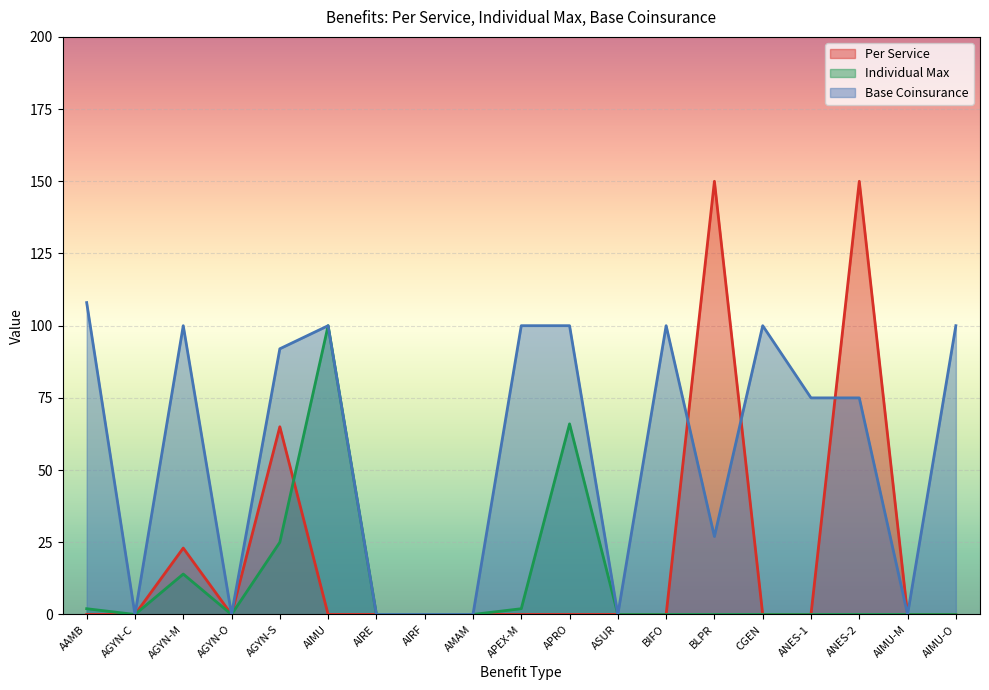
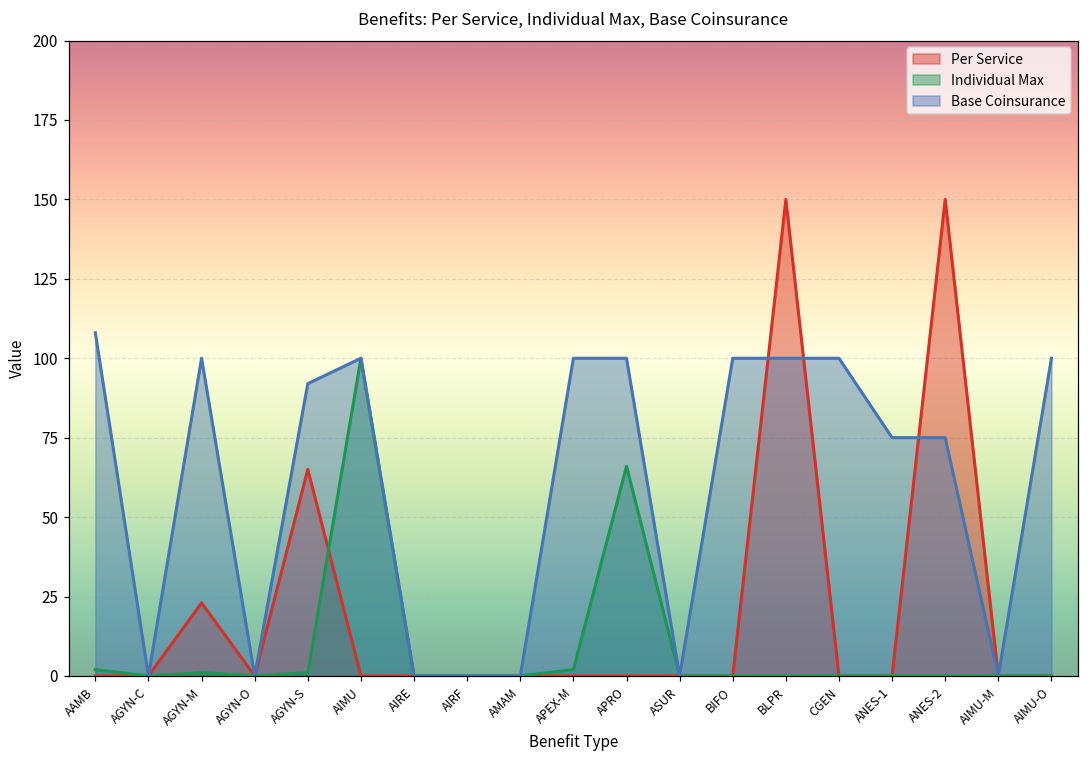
Individual Max, AGYN-M: 14 -> 1
Individual Max, AGYN-S: 25 -> 1
Base Coinsurance, BLPR: 27 -> 100
